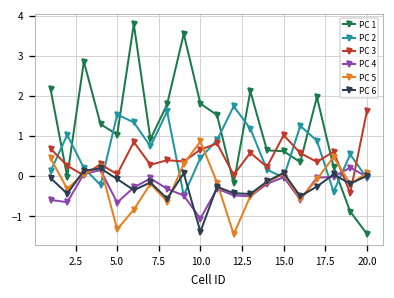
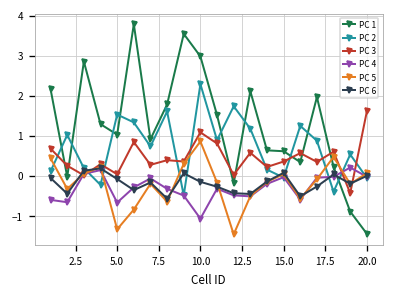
PC 1, 10.0: 1.8 -> 3.0
PC 2, 10.0: 0.4 -> 2.3
PC 3, 10.0: 0.7 -> 1.1
PC 6, 10.0: -1.4 -> -0.1
PC 3, 15.0: 1.0 -> 0.4
